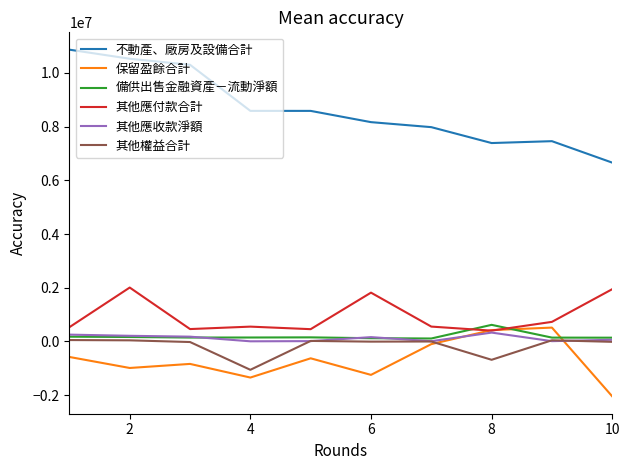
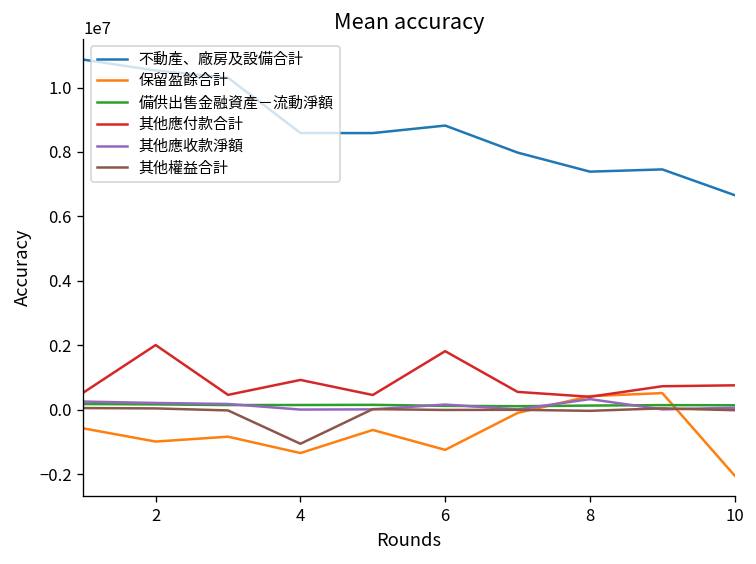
其他應付款合計, 4: 600000 -> 900000
不動產、廠房及設備合計, 6: 8200000 -> 8800000
備供出售金融資產－流動淨額, 8: 600000 -> 100000
其他權益合計, 8: -700000 -> 0
其他應付款合計, 10: 1900000 -> 800000
